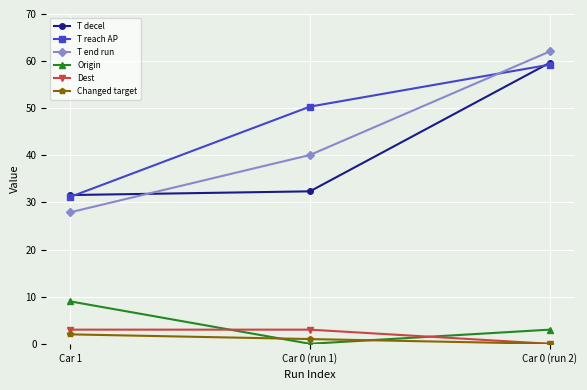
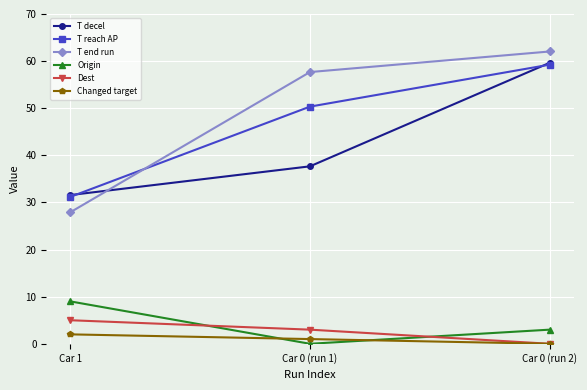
Dest, Car 1: 3 -> 5
T decel, Car 0 (run 1): 32 -> 38
T end run, Car 0 (run 1): 40 -> 58
